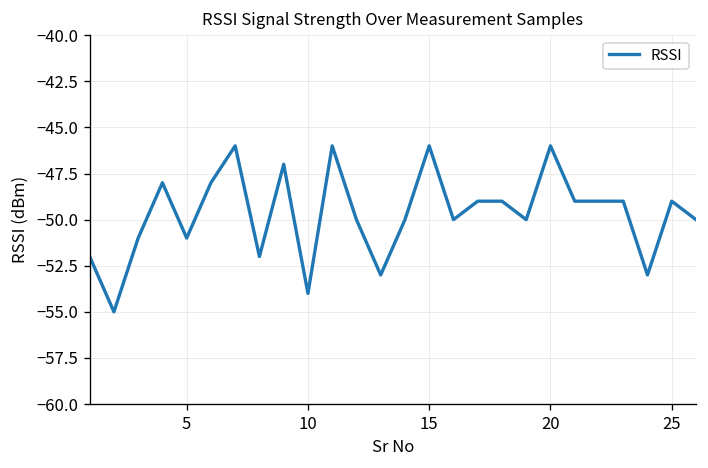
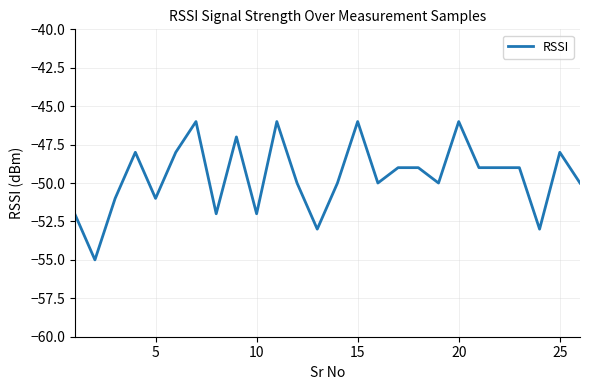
10: -54 -> -52
25: -49 -> -48
